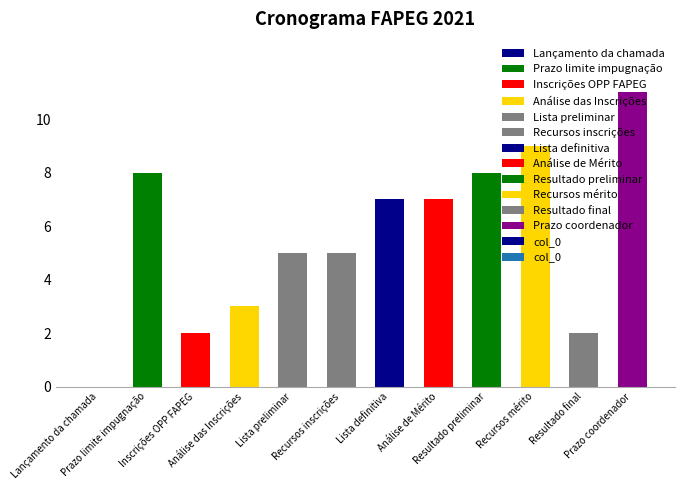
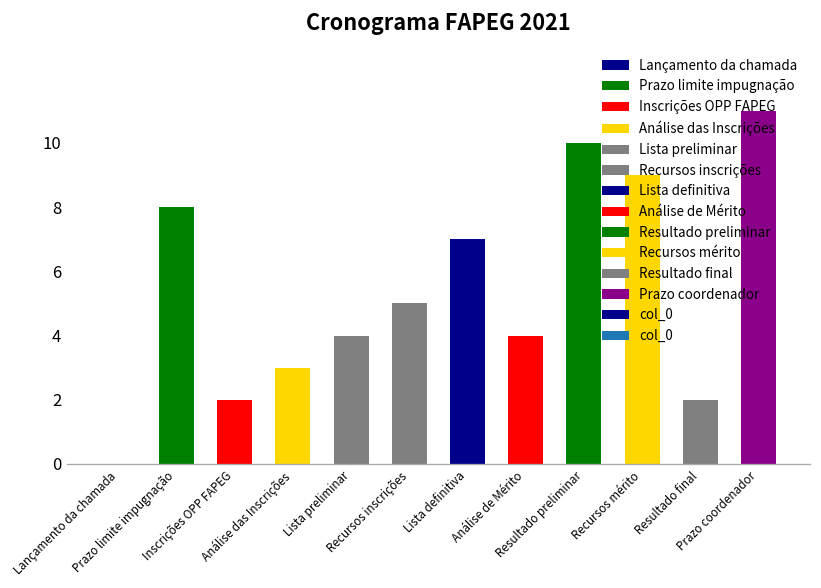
Lista preliminar: 5 -> 4
Análise de Mérito: 7 -> 4
Resultado preliminar: 8 -> 10
